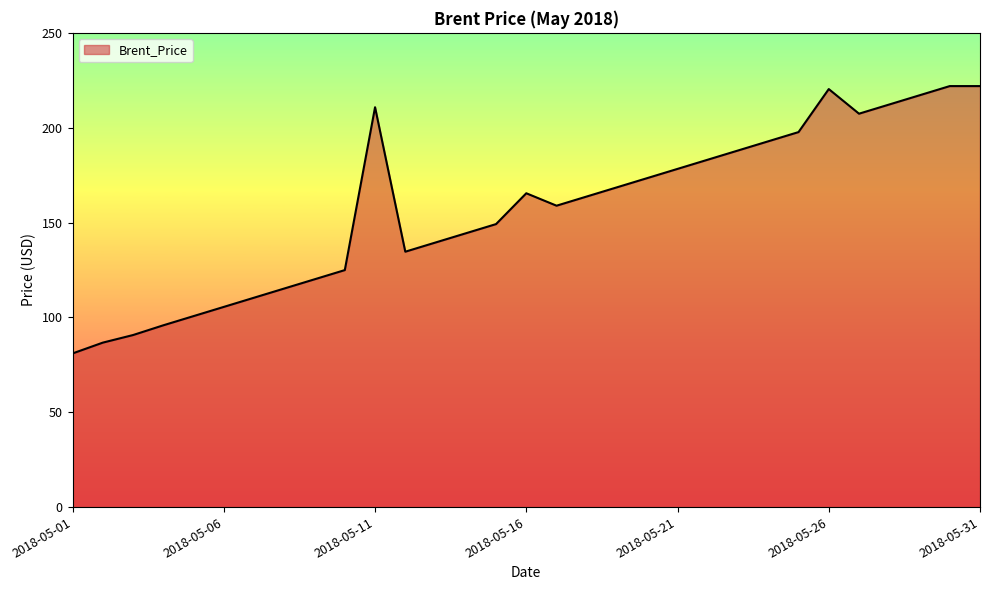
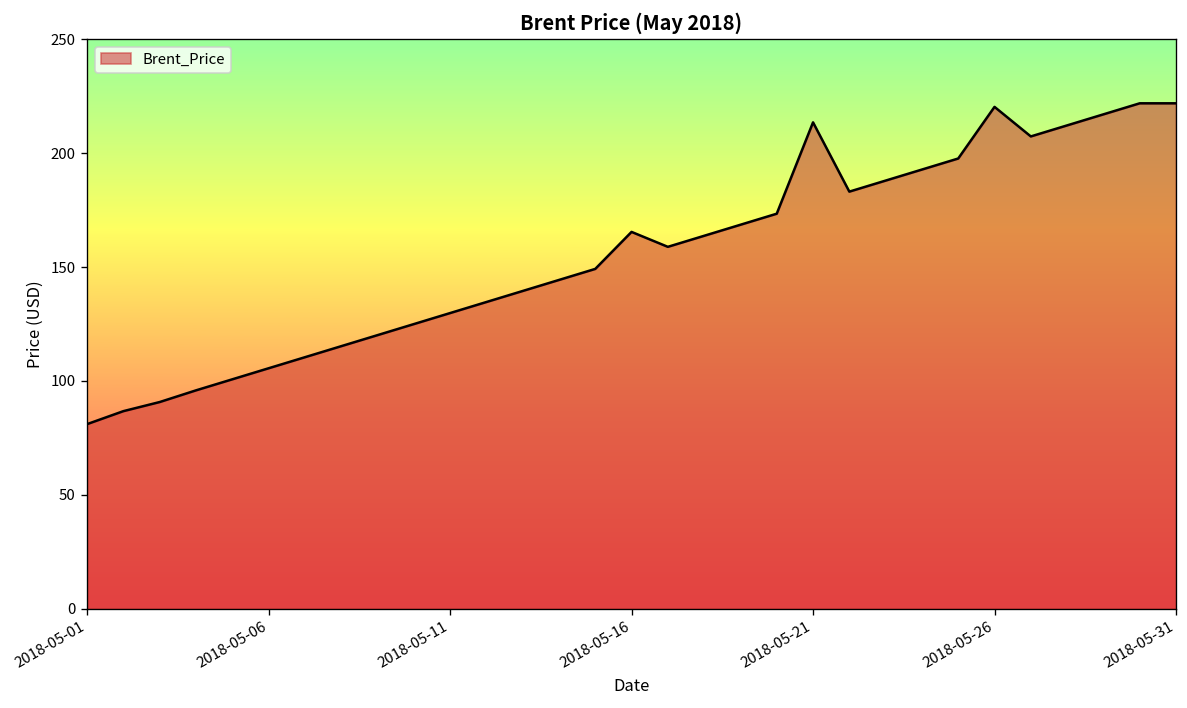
2018-05-11: 211 -> 130
2018-05-21: 178 -> 214
